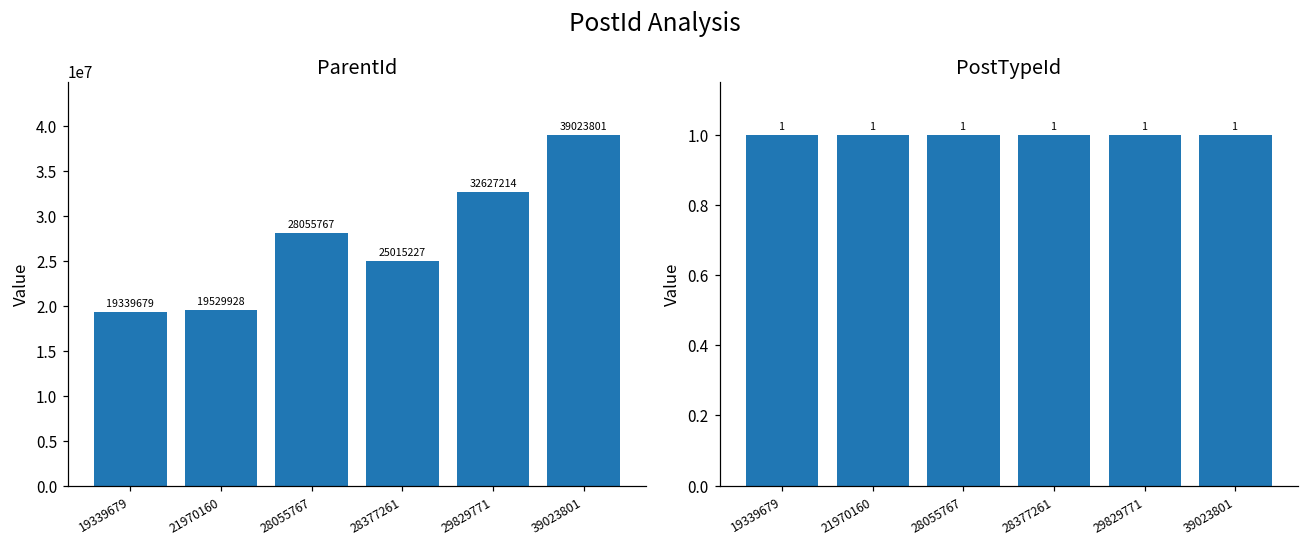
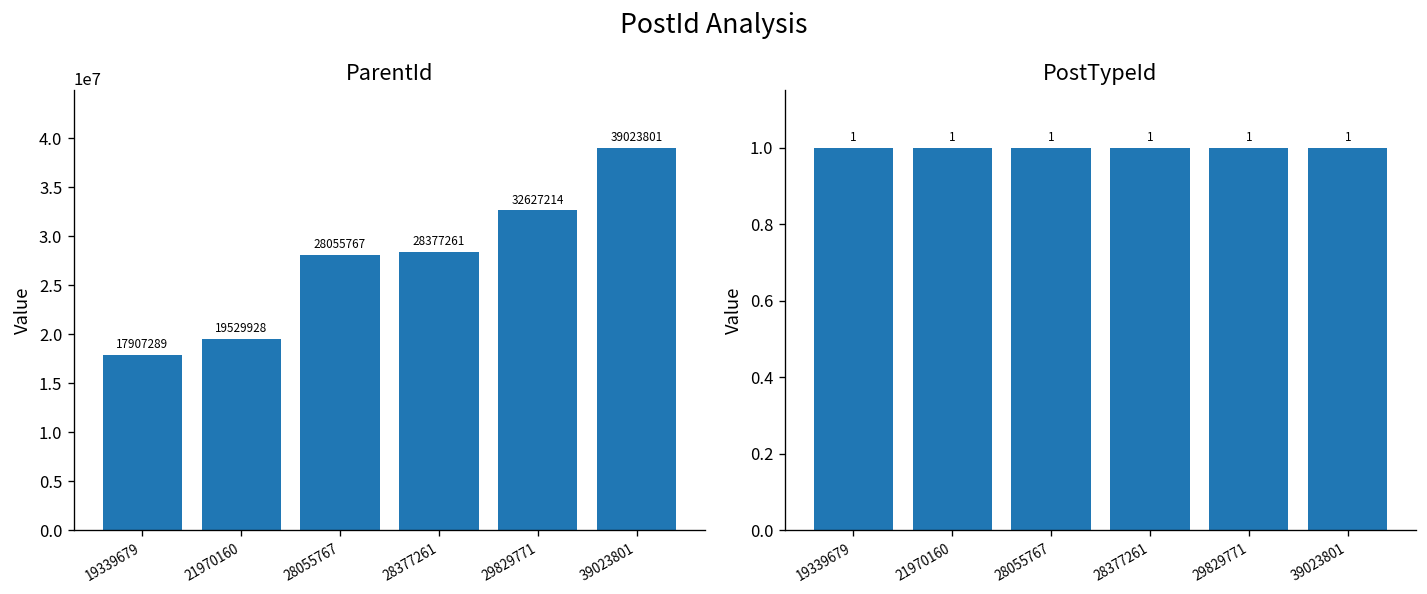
ParentId, 19339679: 19339679 -> 17907289
ParentId, 28377261: 25015227 -> 28377261
